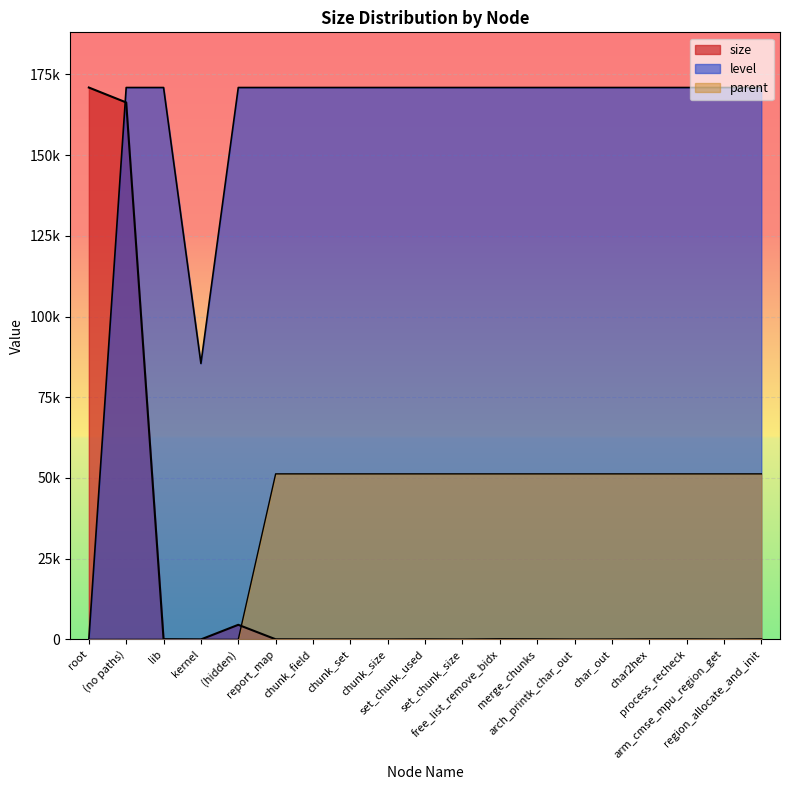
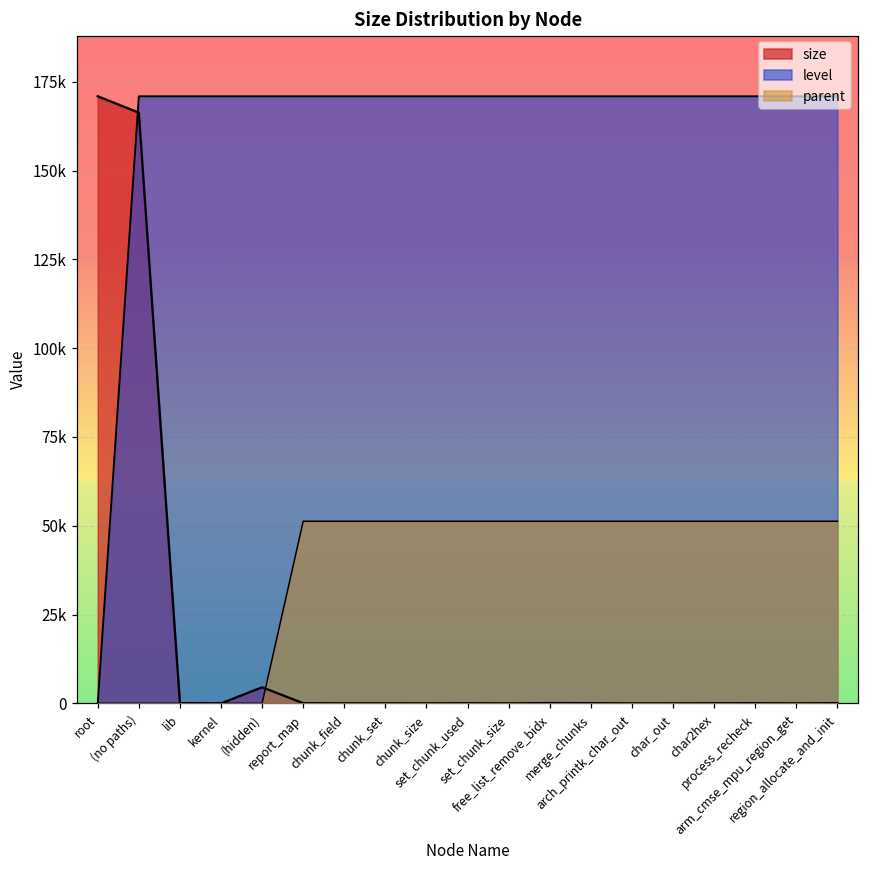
level, kernel: 85000 -> 171000
